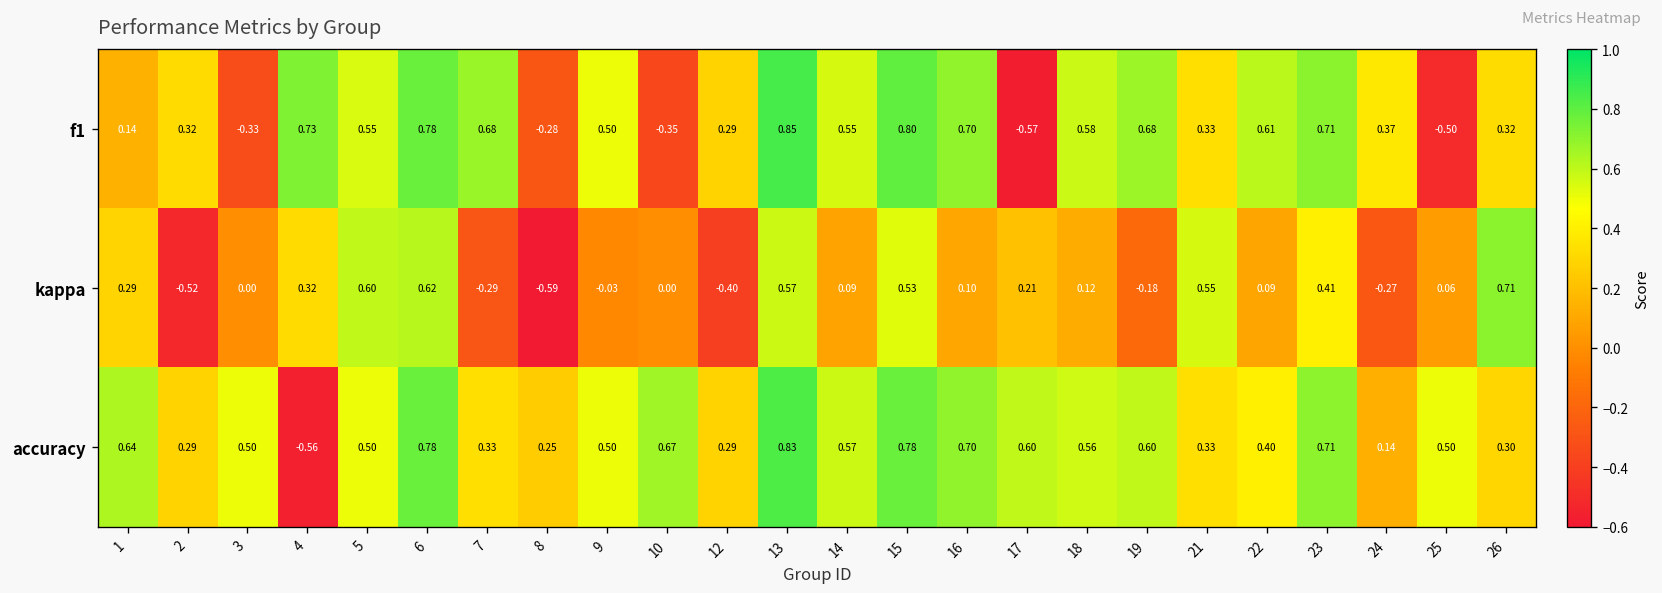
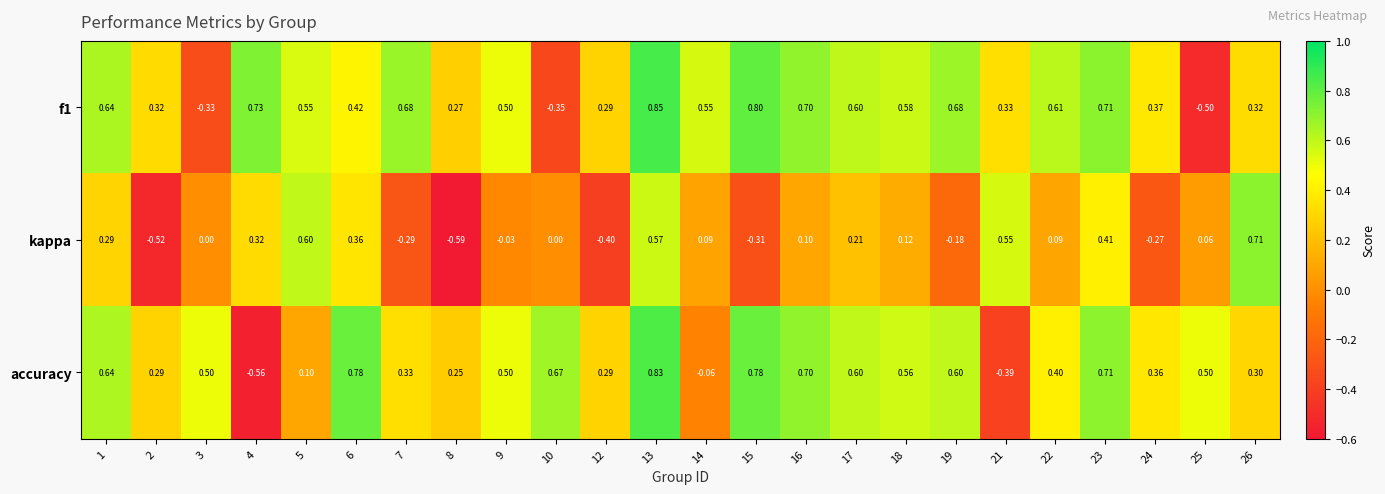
f1, 1: 0.14 -> 0.64
f1, 6: 0.78 -> 0.42
f1, 8: -0.28 -> 0.27
f1, 17: -0.57 -> 0.60
kappa, 6: 0.62 -> 0.36
kappa, 15: 0.53 -> -0.31
accuracy, 5: 0.50 -> 0.10
accuracy, 14: 0.57 -> -0.06
accuracy, 21: 0.33 -> -0.39
accuracy, 24: 0.14 -> 0.36
